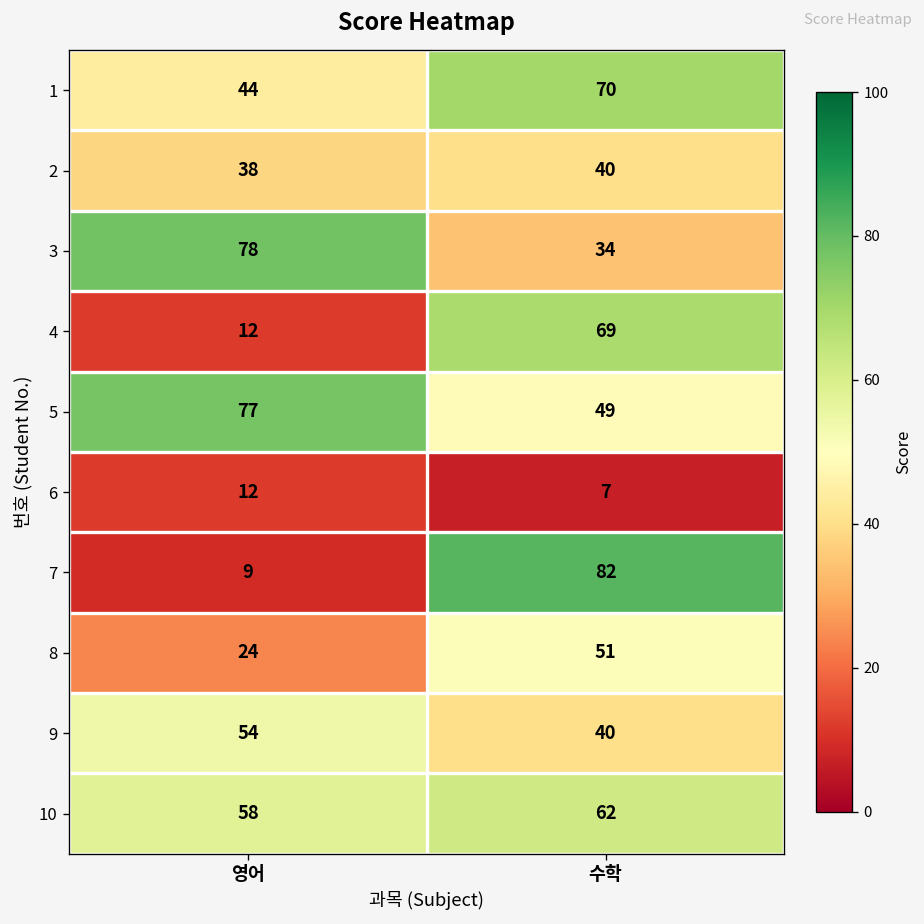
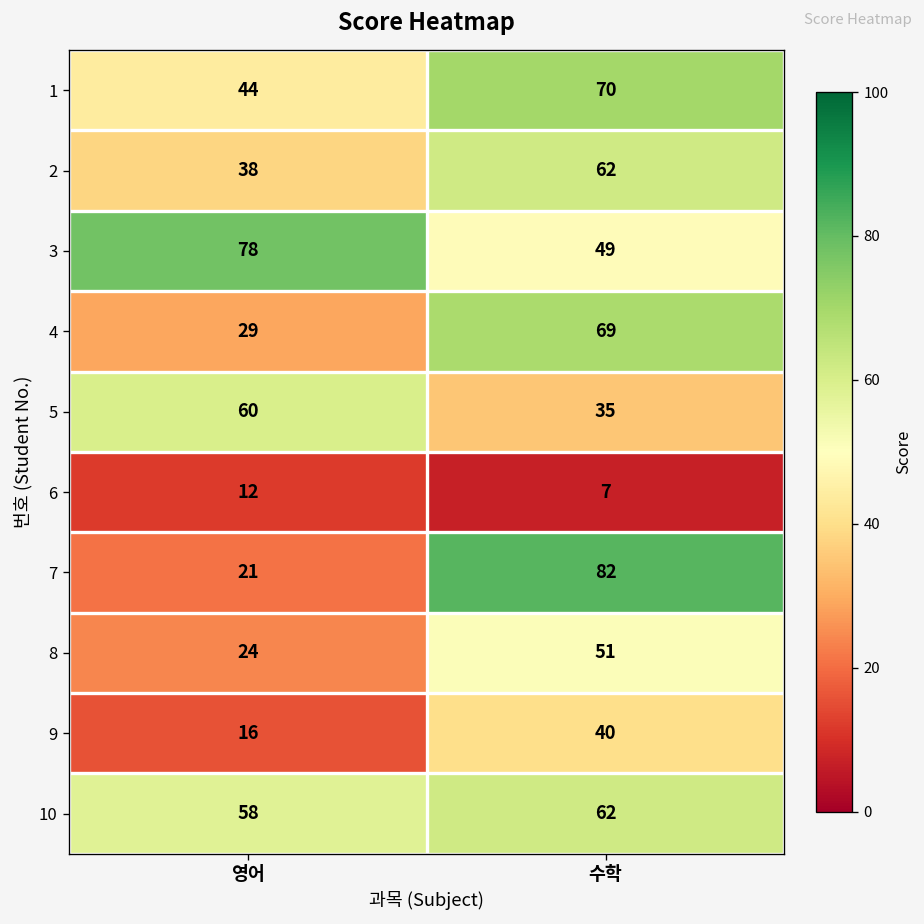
2, 수학: 40 -> 62
3, 수학: 34 -> 49
4, 영어: 12 -> 29
5, 영어: 77 -> 60
5, 수학: 49 -> 35
7, 영어: 9 -> 21
9, 영어: 54 -> 16
